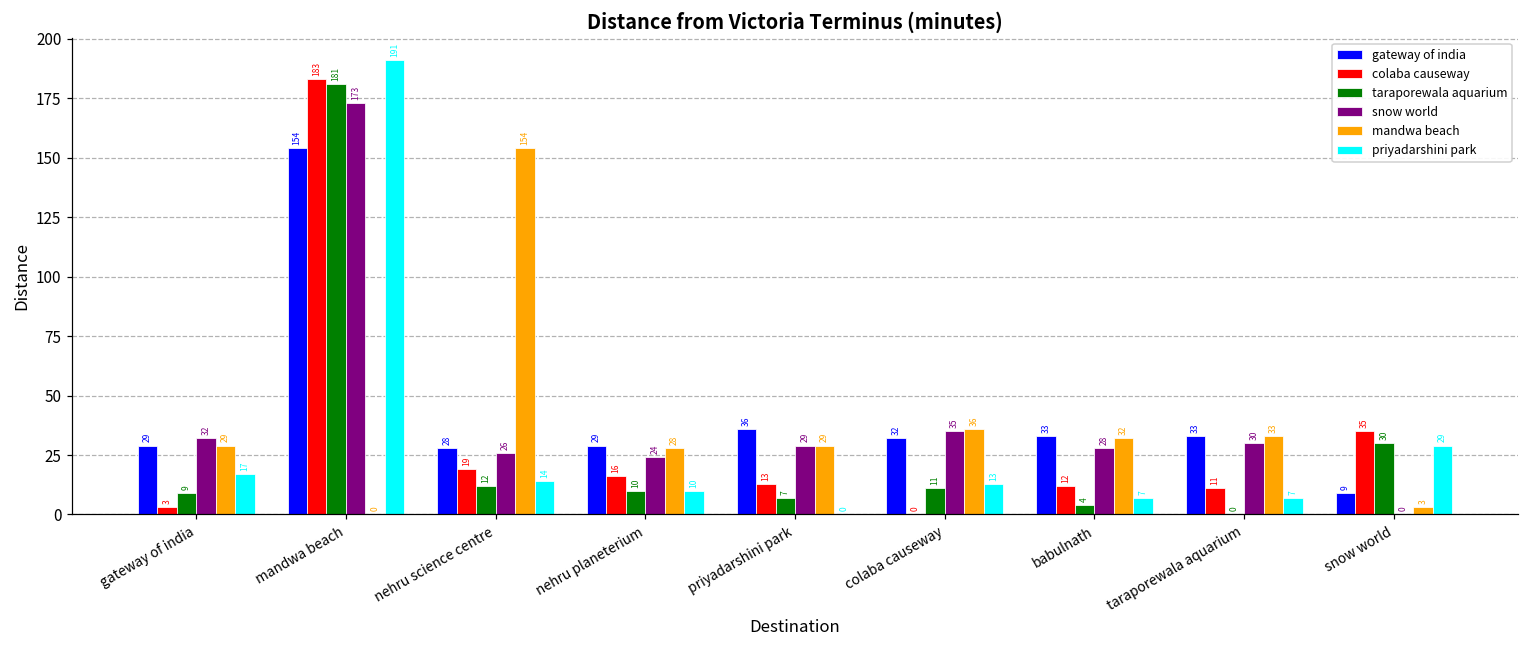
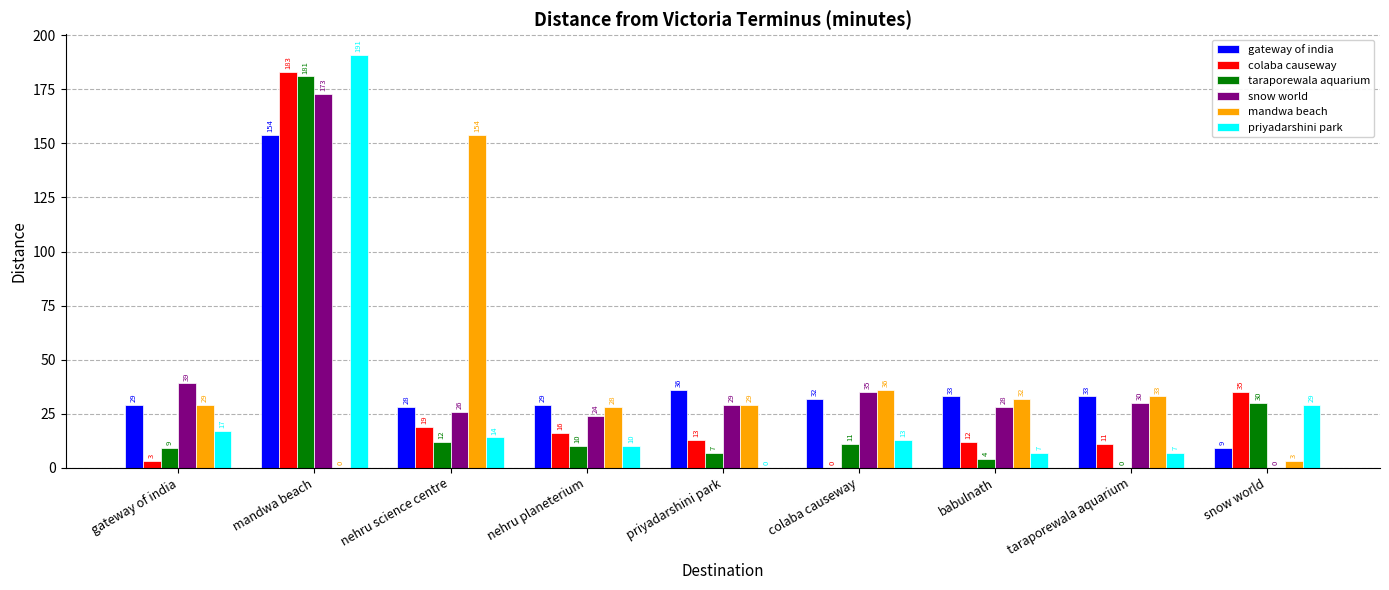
snow world, gateway of india: 32 -> 39
